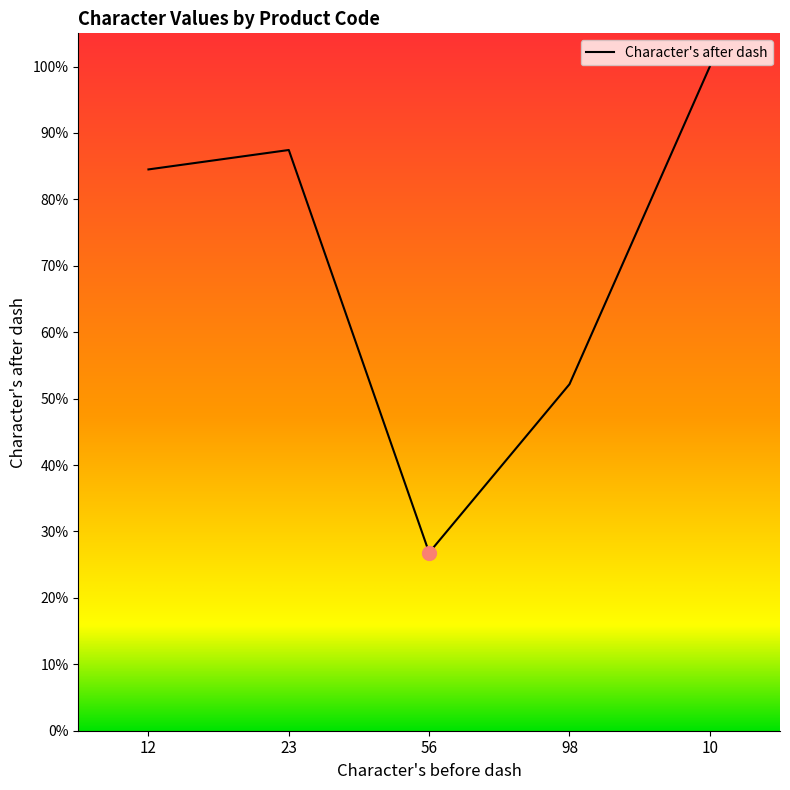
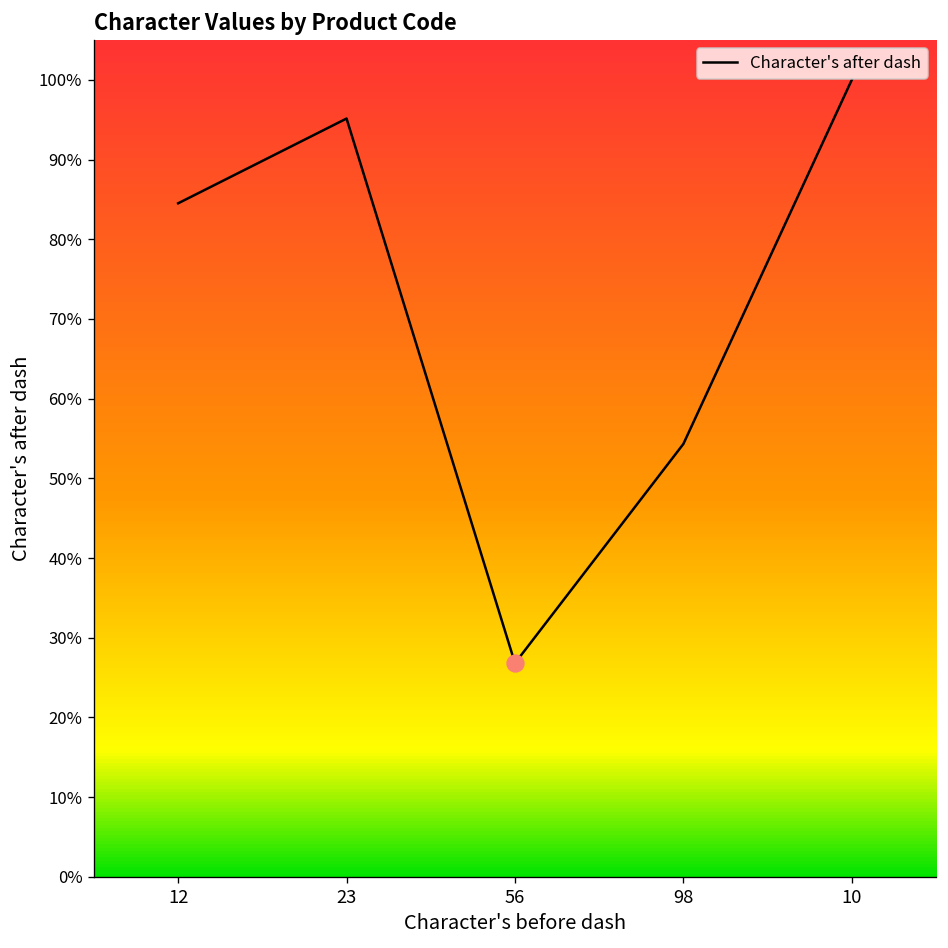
Character's after dash, 23: 87% -> 95%
Character's after dash, 98: 52% -> 54%
